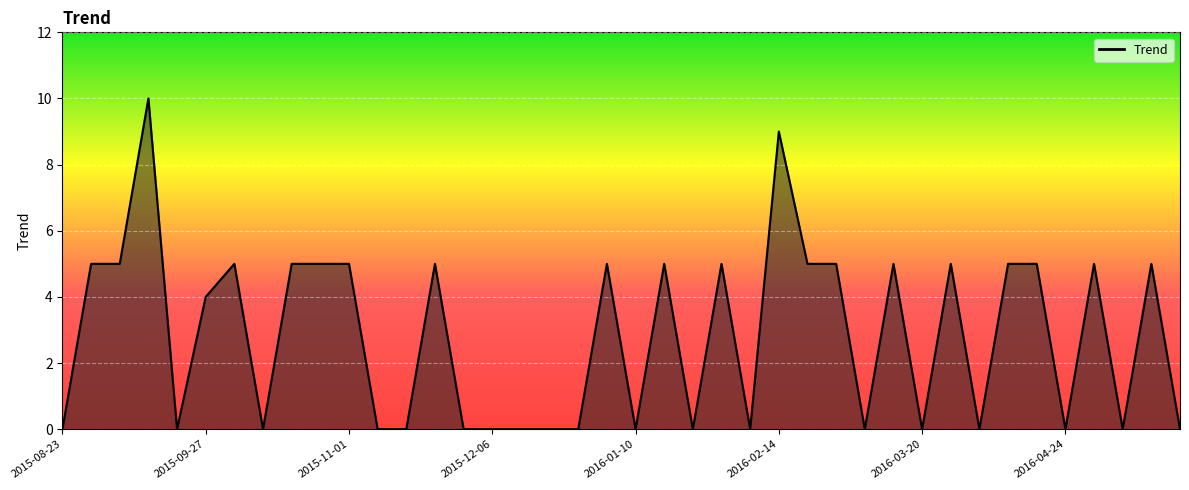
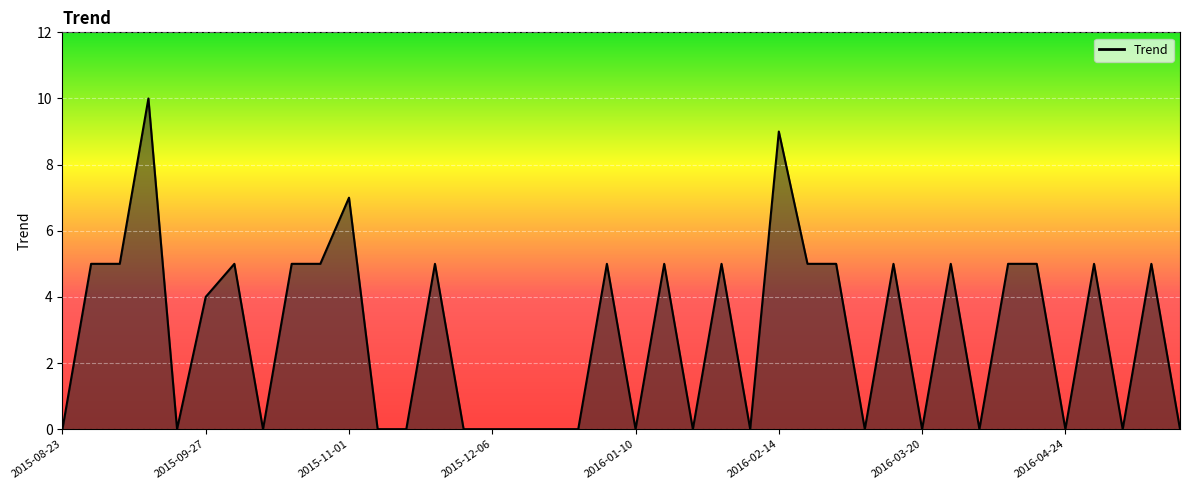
2015-11-01: 5 -> 7
